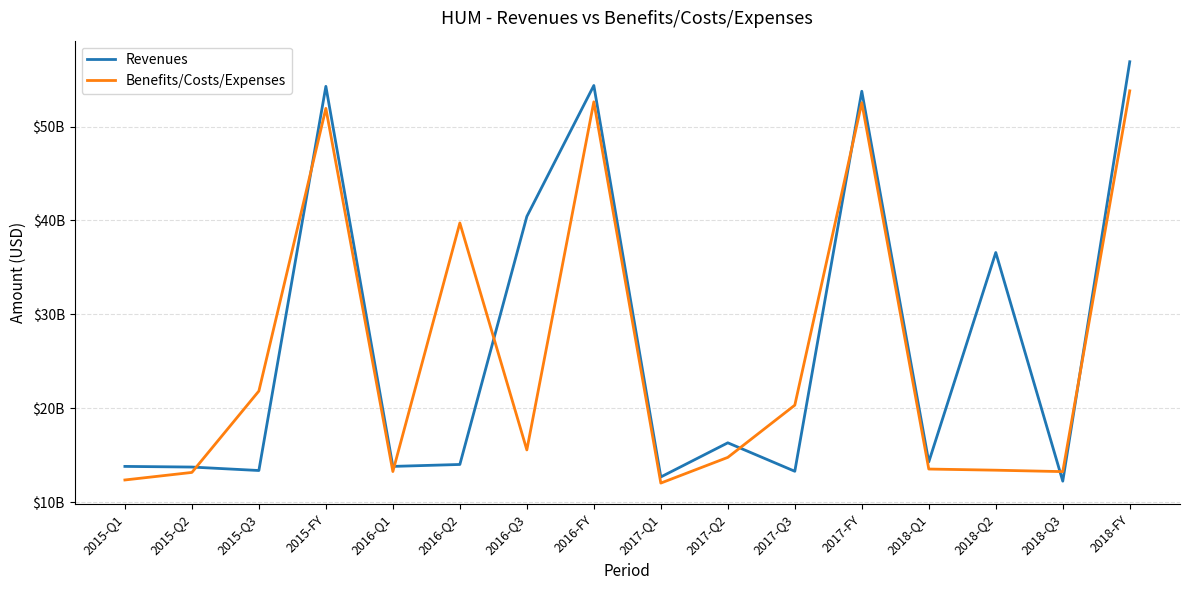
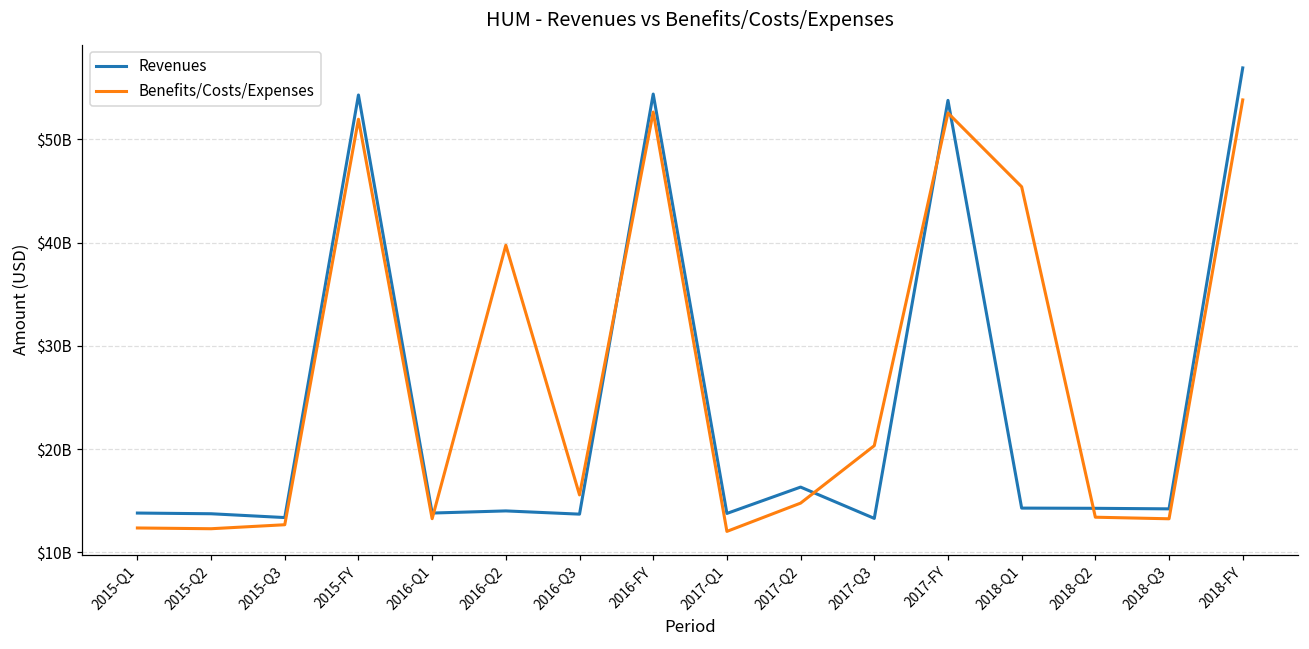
Benefits/Costs/Expenses, 2015-Q2: $13000000000 -> $12000000000
Benefits/Costs/Expenses, 2015-Q3: $22000000000 -> $13000000000
Revenues, 2016-Q3: $40000000000 -> $14000000000
Revenues, 2017-Q1: $13000000000 -> $14000000000
Benefits/Costs/Expenses, 2018-Q1: $14000000000 -> $45000000000
Revenues, 2018-Q2: $37000000000 -> $14000000000
Revenues, 2018-Q3: $12000000000 -> $14000000000
